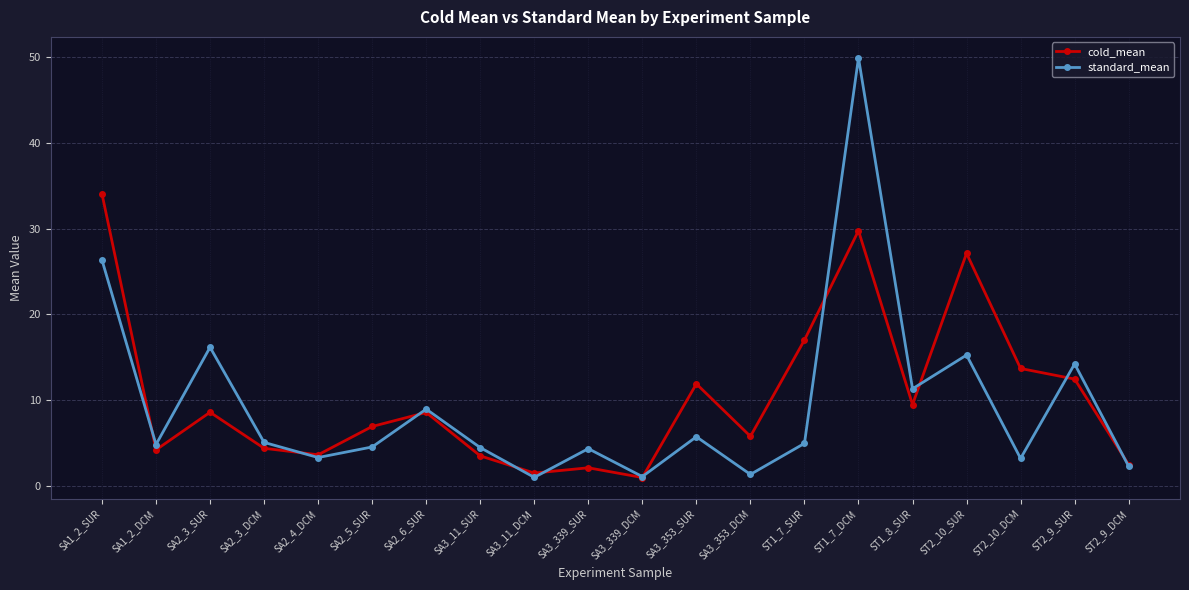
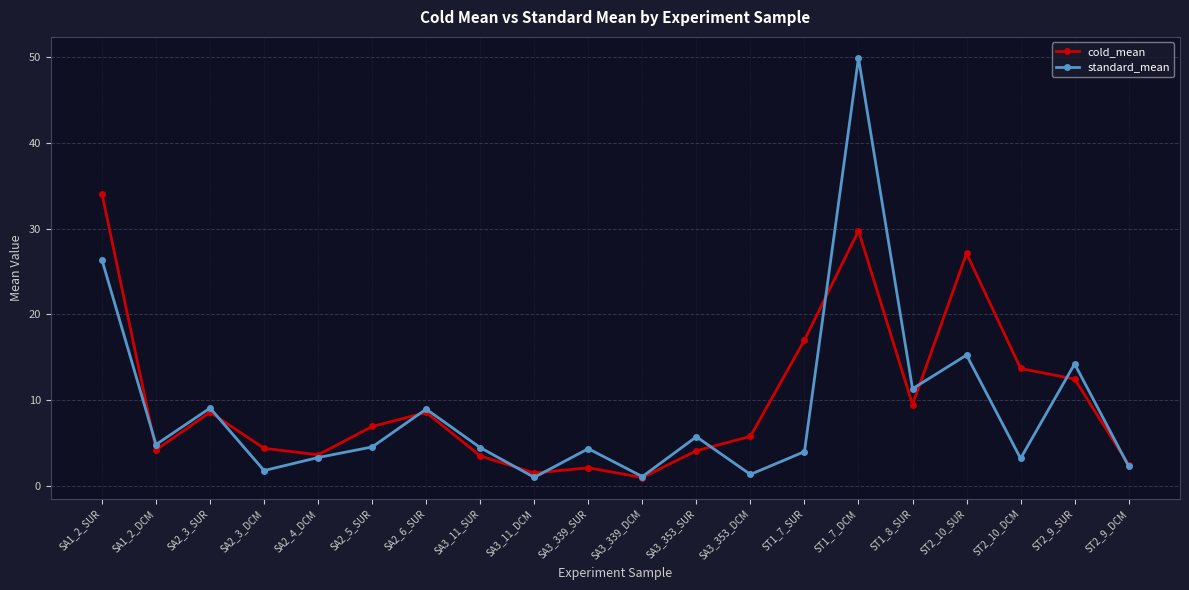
standard_mean, SA2_3_SUR: 16 -> 9
standard_mean, SA2_3_DCM: 5 -> 2
cold_mean, SA3_353_SUR: 12 -> 4
standard_mean, ST1_7_SUR: 5 -> 4
